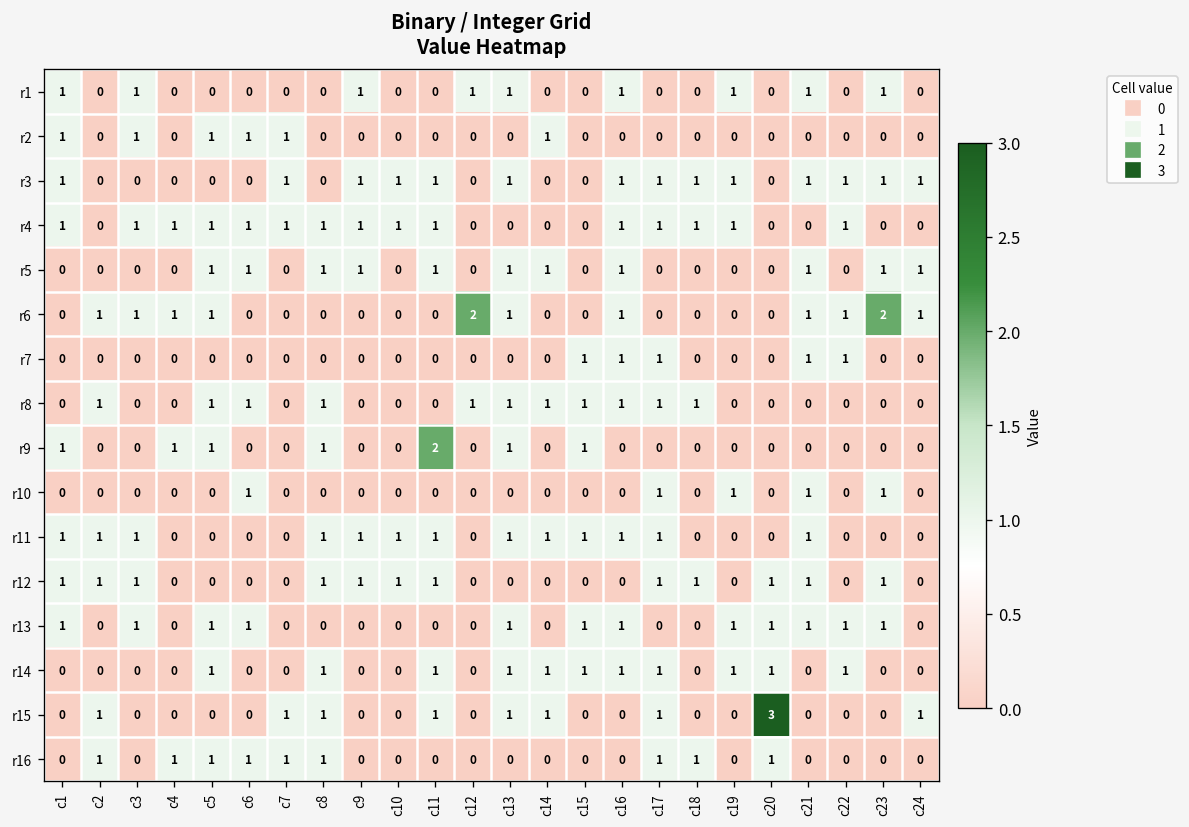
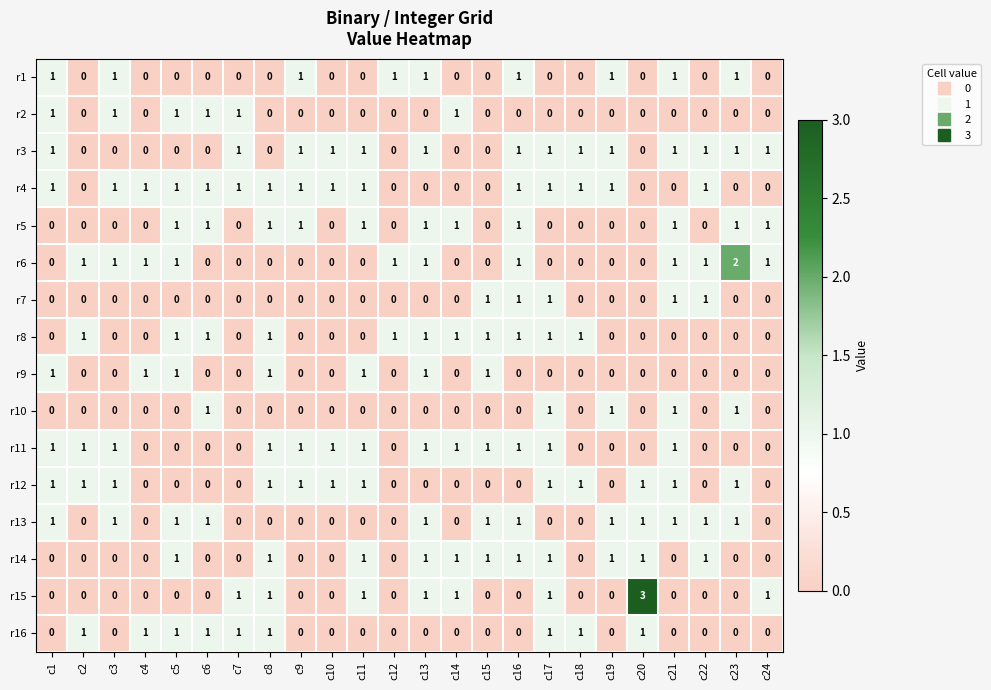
r6, c12: 2 -> 1
r9, c11: 2 -> 1
r15, c2: 1 -> 0
